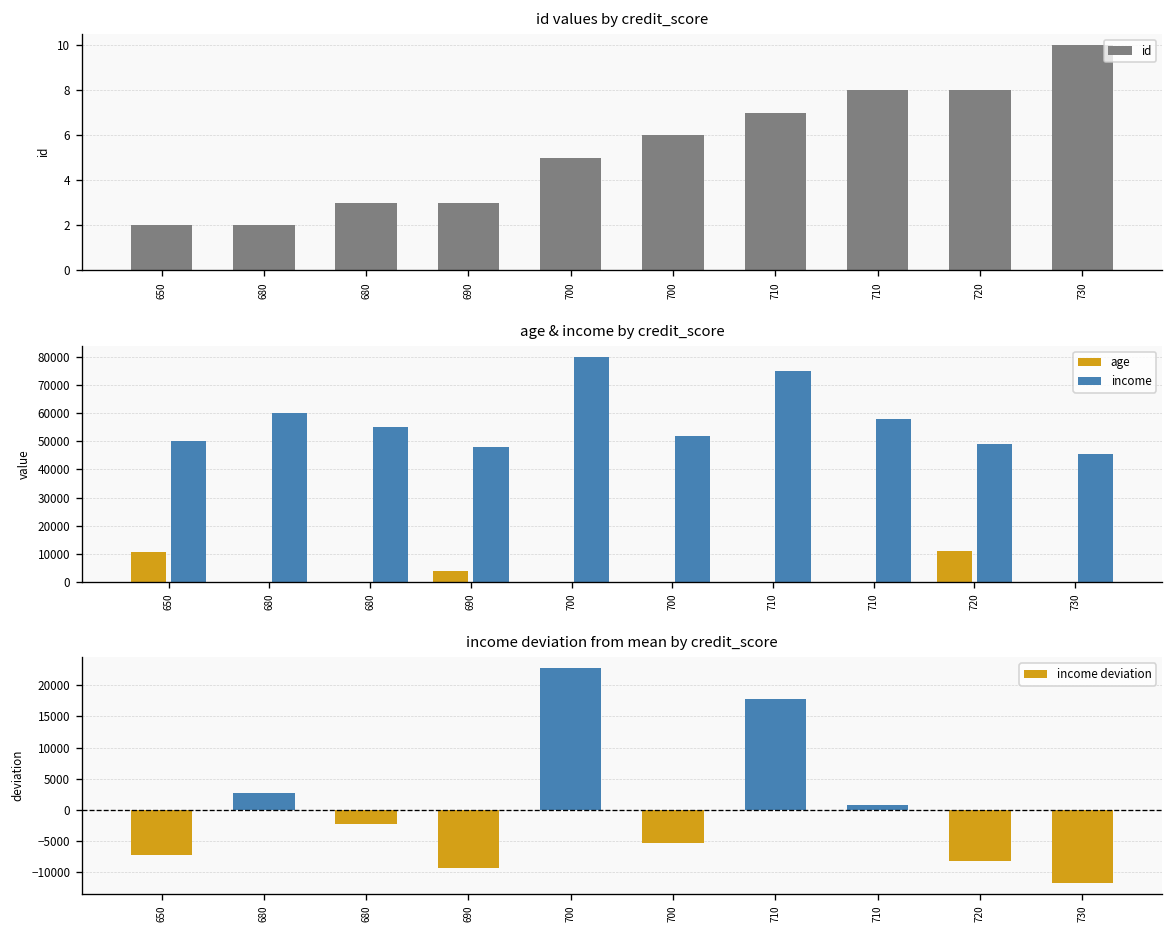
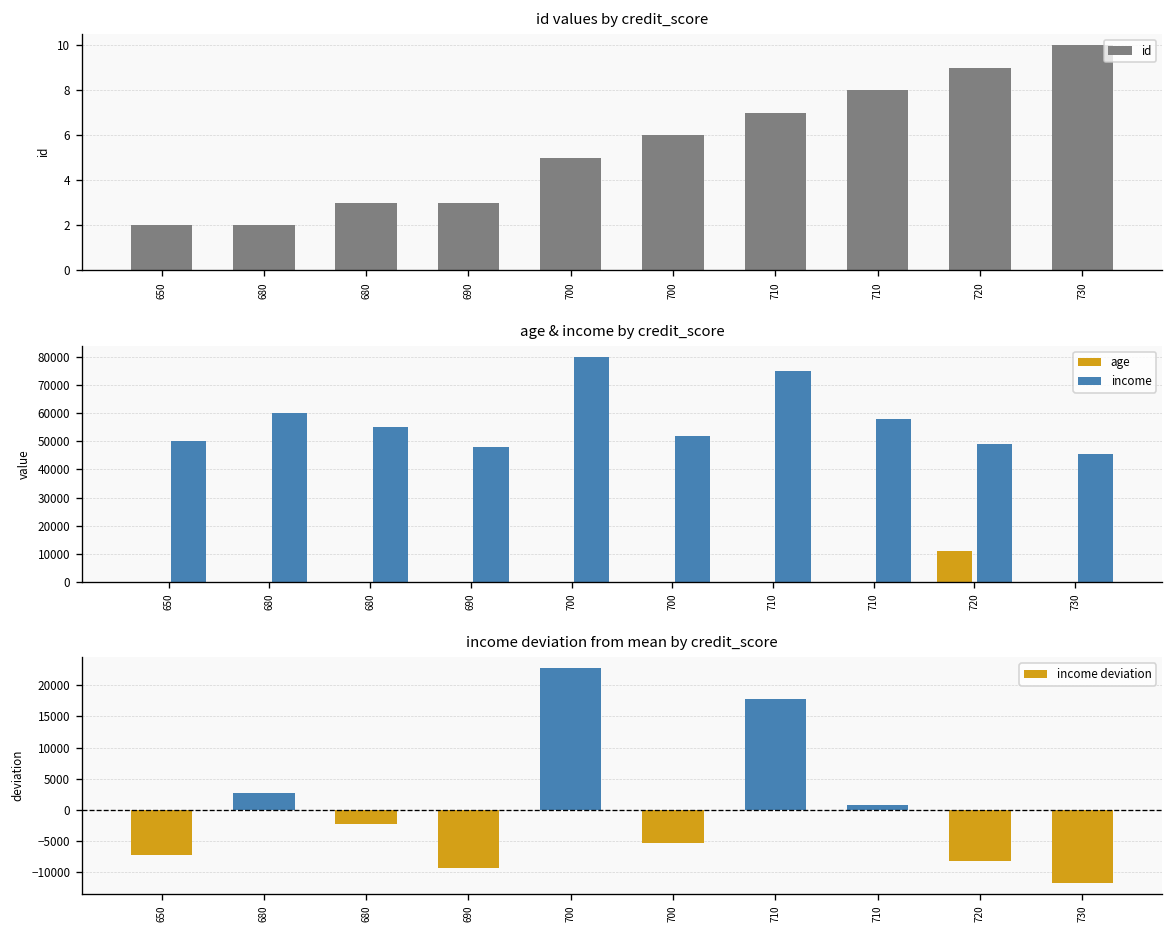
id values by credit_score, 720: 8 -> 9
age & income by credit_score, age, 650: 11000 -> 0
age & income by credit_score, age, 690: 4000 -> 0
